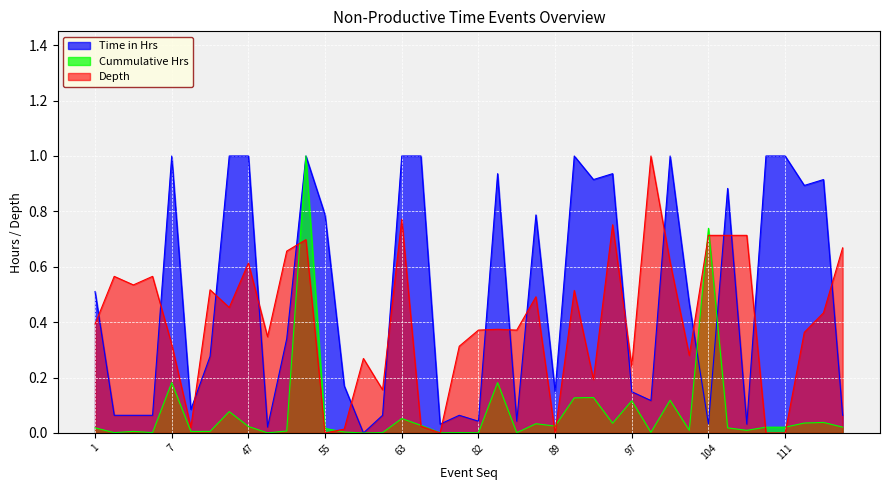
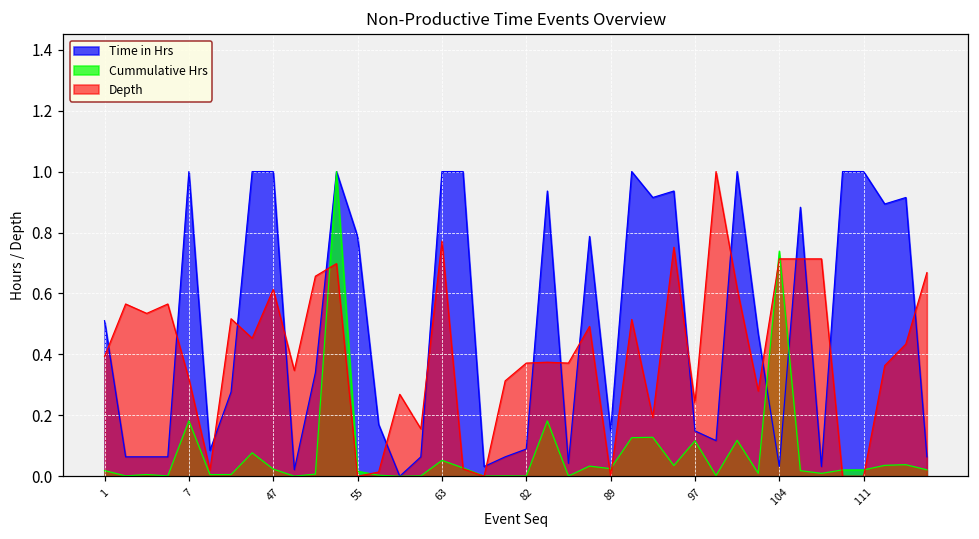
Time in Hrs, 82: 0.04 -> 0.09
